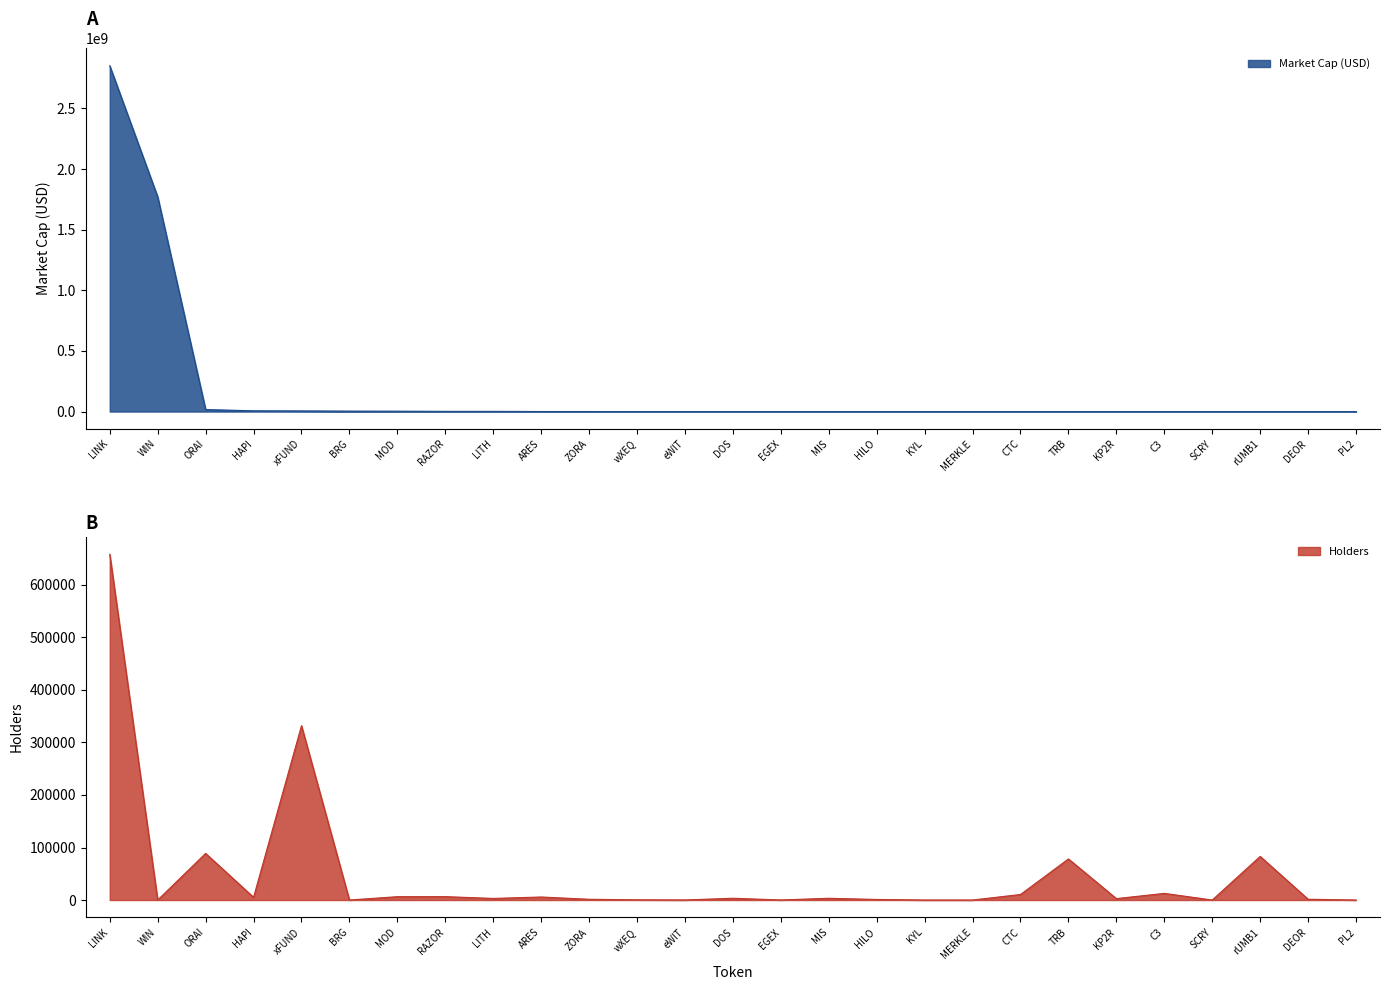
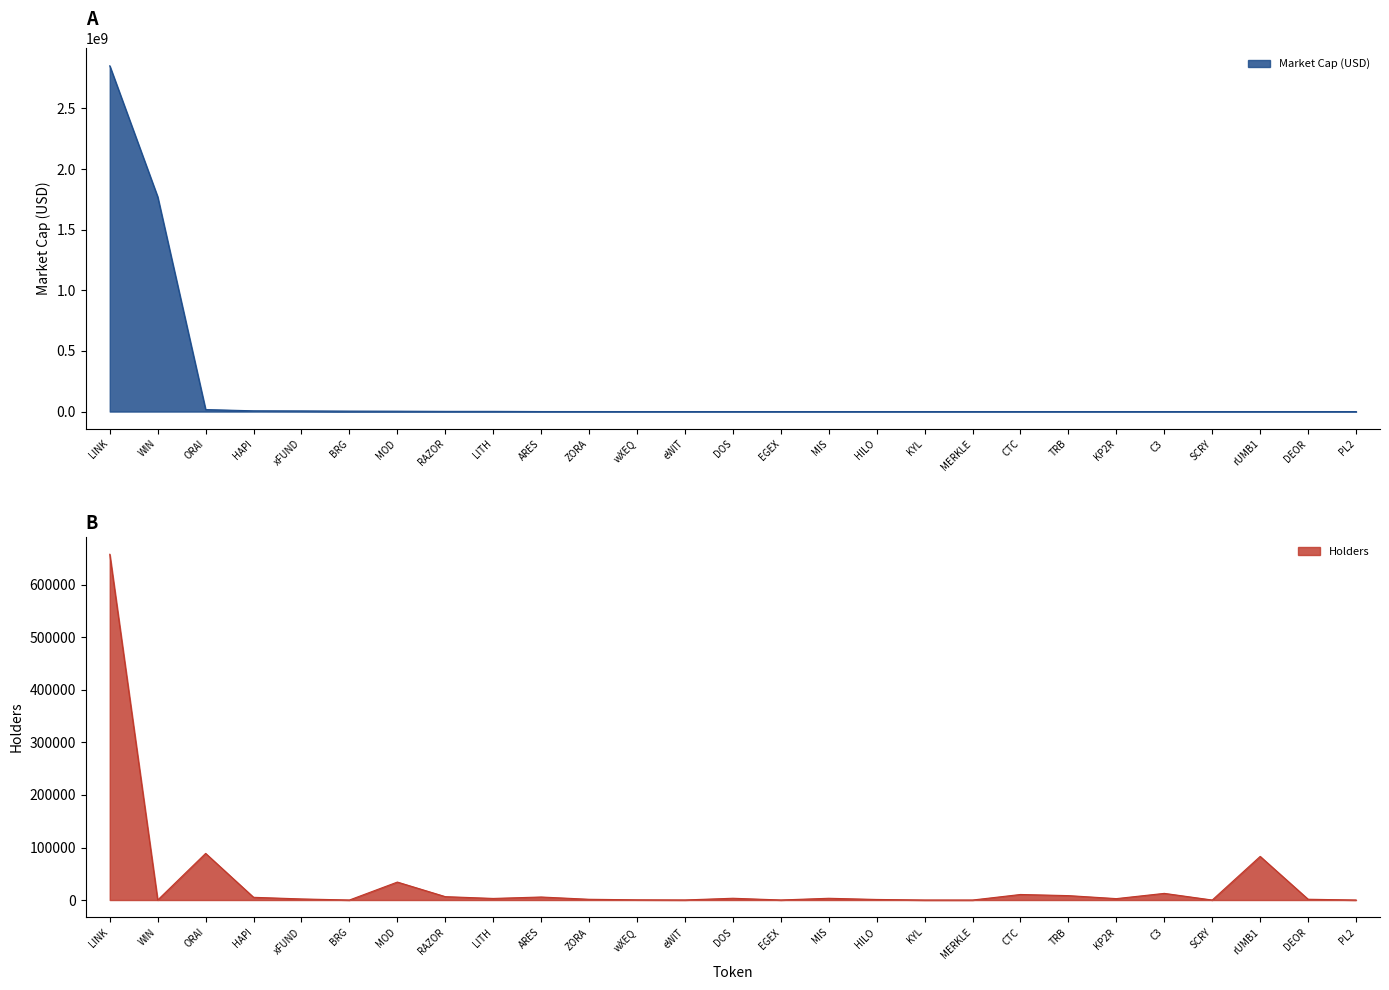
B, xFUND: 330000 -> 0
B, MOD: 10000 -> 30000
B, TRB: 80000 -> 10000
